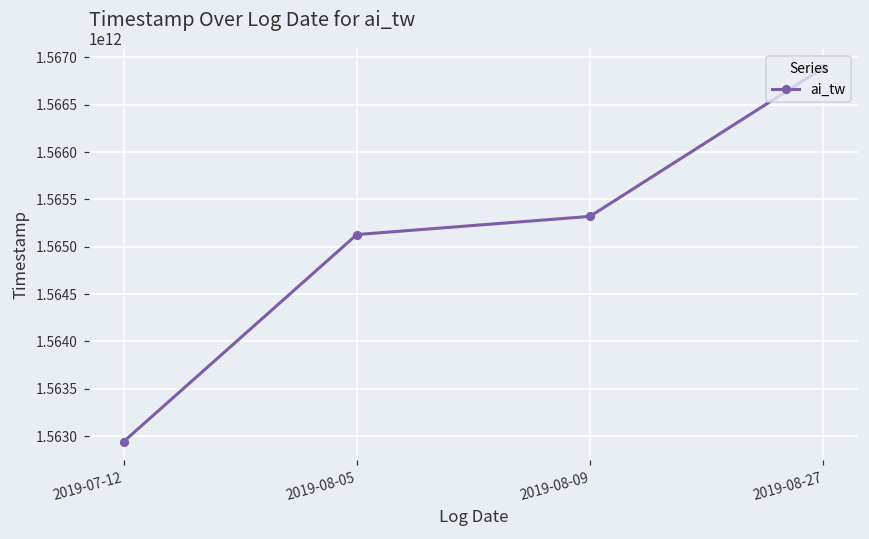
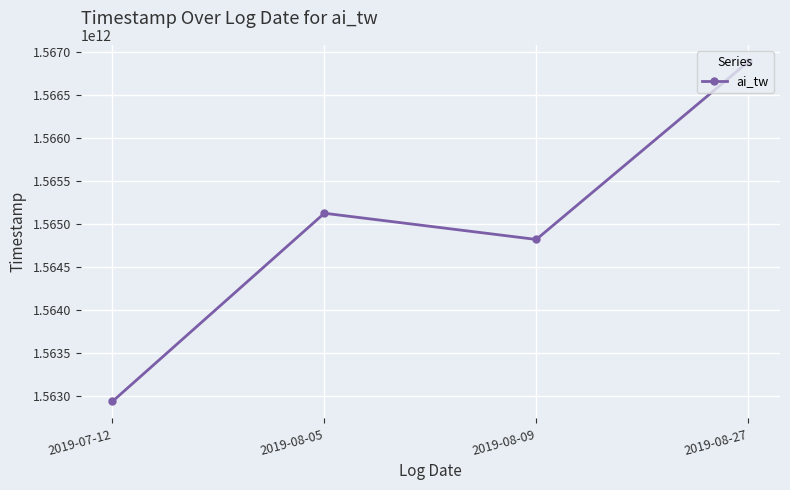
2019-08-09: 1565300000000 -> 1564800000000
